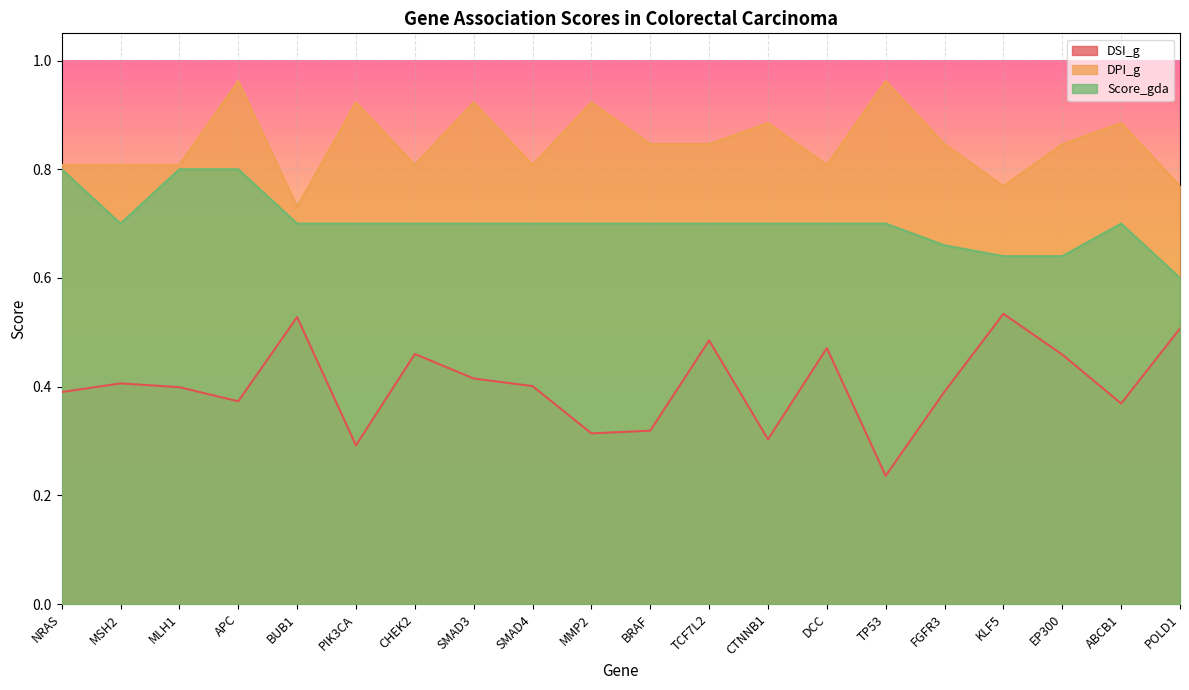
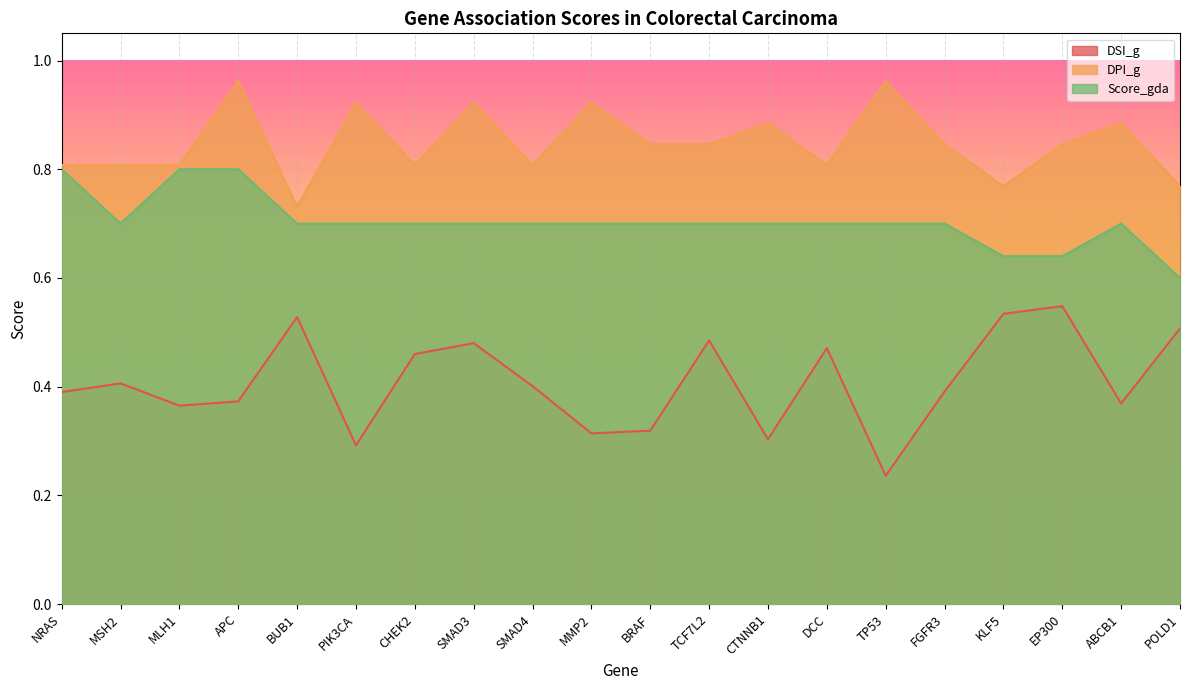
DSI_g, MLH1: 0.40 -> 0.37
DSI_g, SMAD3: 0.42 -> 0.48
Score_gda, FGFR3: 0.66 -> 0.70
DSI_g, EP300: 0.46 -> 0.55
